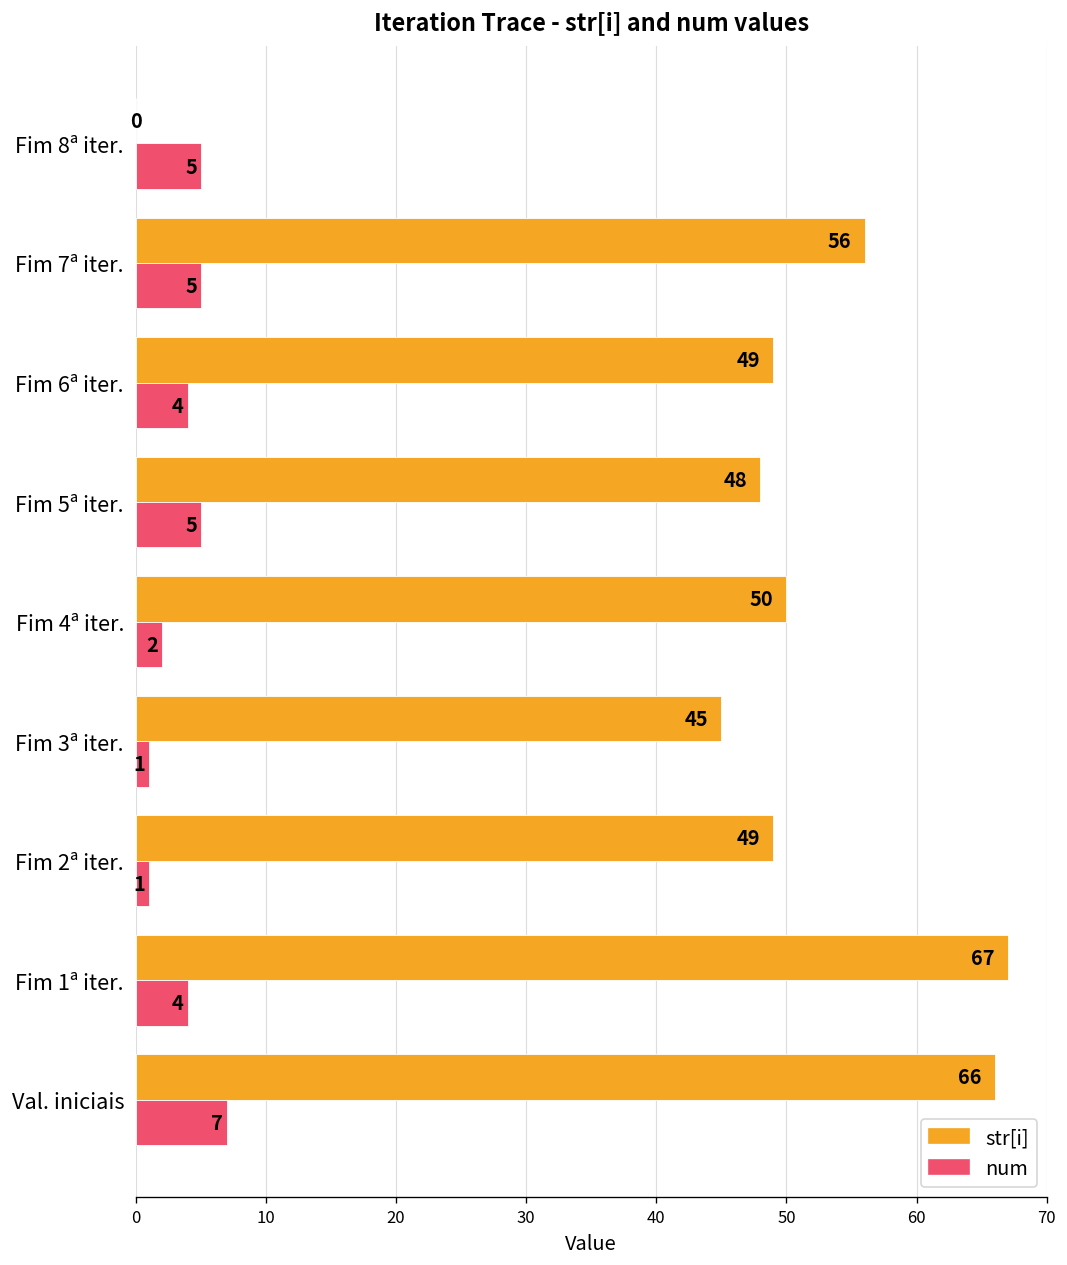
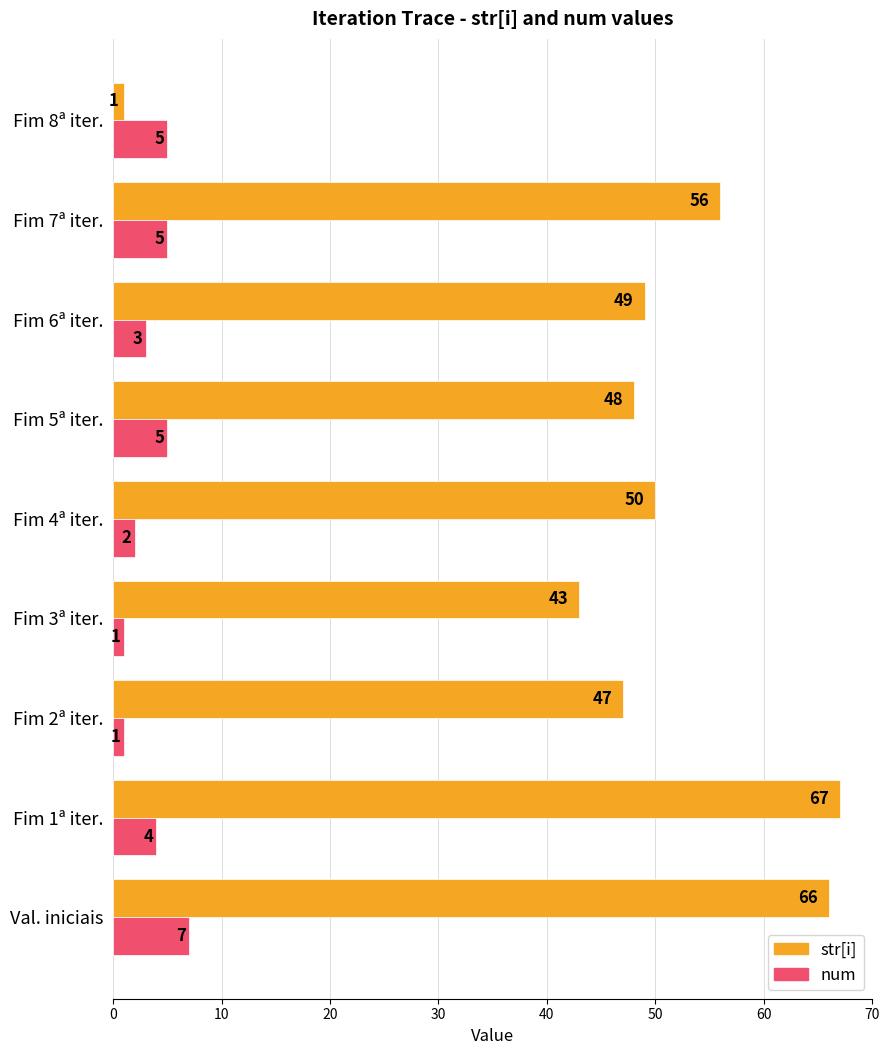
str[i], Fim 8ª iter.: 0 -> 1
num, Fim 6ª iter.: 4 -> 3
str[i], Fim 3ª iter.: 45 -> 43
str[i], Fim 2ª iter.: 49 -> 47
